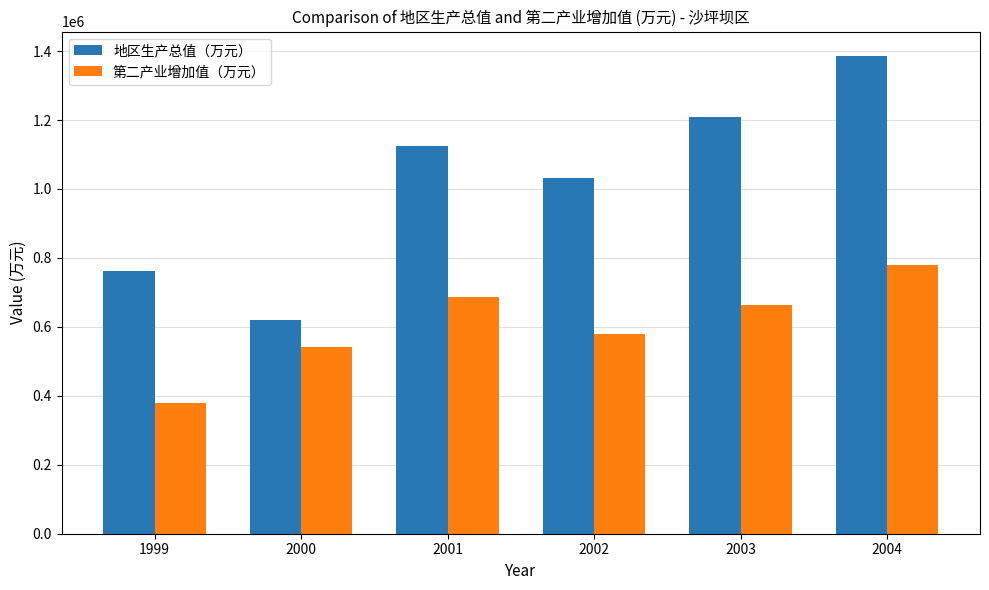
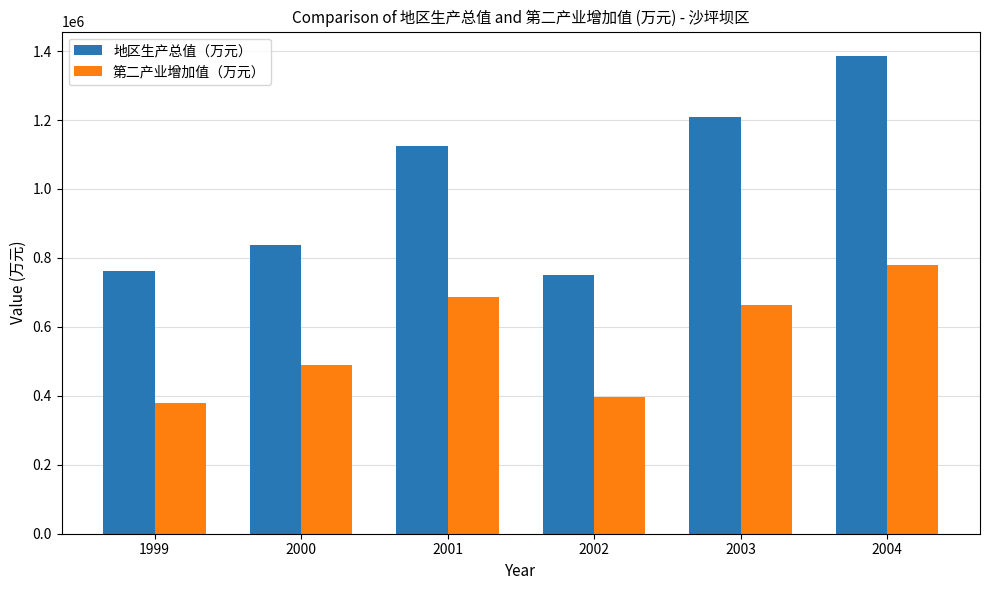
地区生产总值（万元）, 2000: 620000 -> 840000
第二产业增加值（万元）, 2000: 540000 -> 490000
地区生产总值（万元）, 2002: 1030000 -> 750000
第二产业增加值（万元）, 2002: 580000 -> 400000
